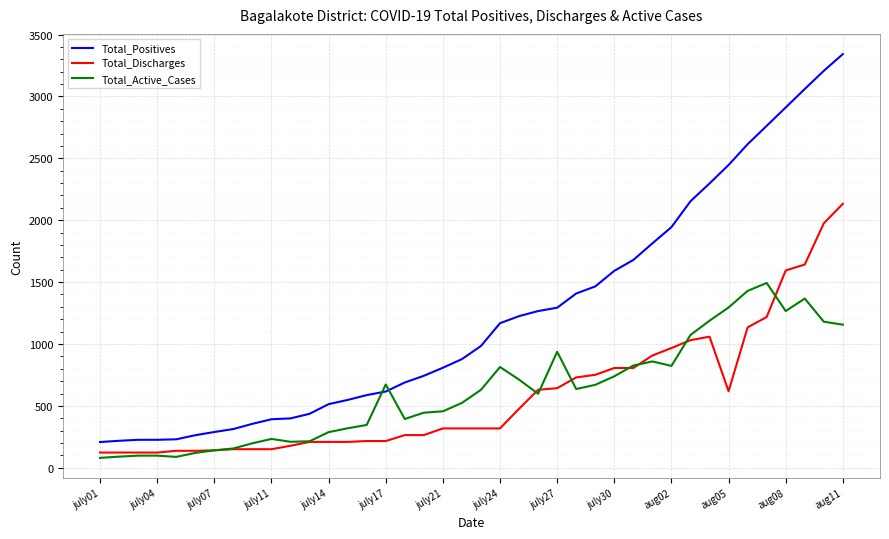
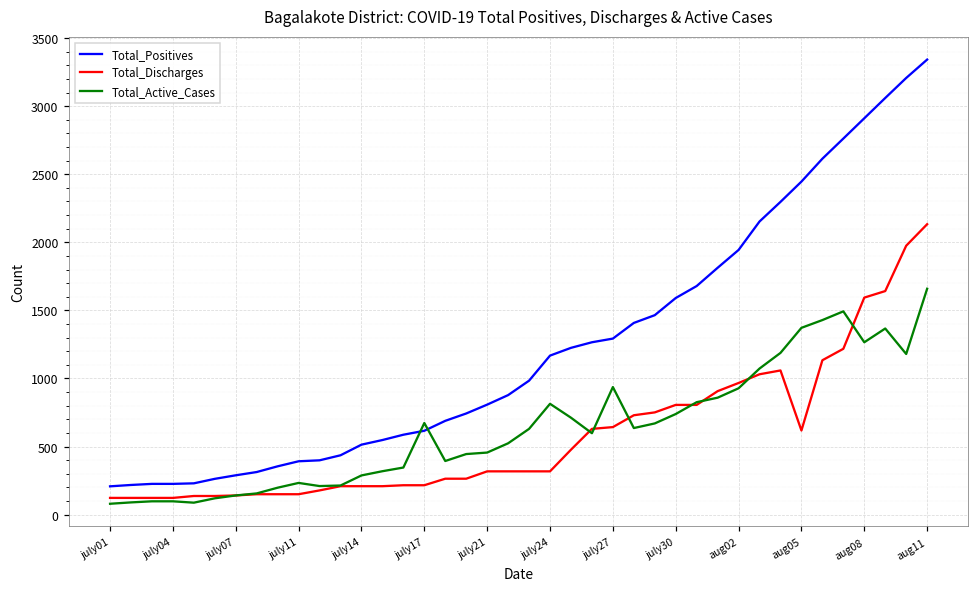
Total_Active_Cases, aug02: 820 -> 930
Total_Active_Cases, aug05: 1300 -> 1370
Total_Active_Cases, aug11: 1160 -> 1660
